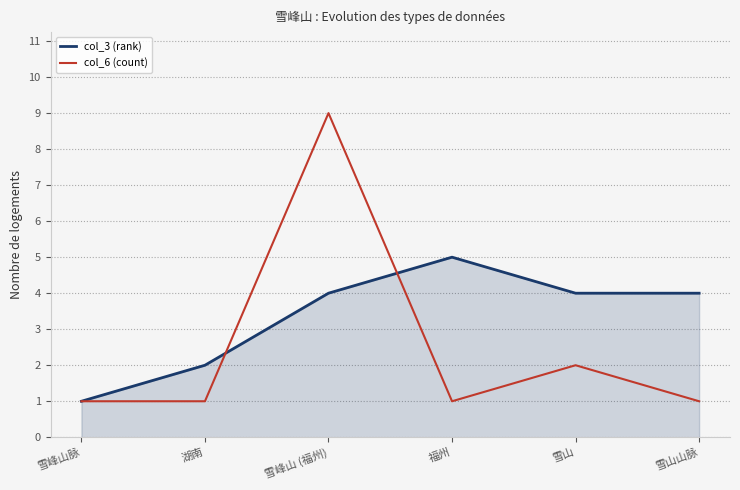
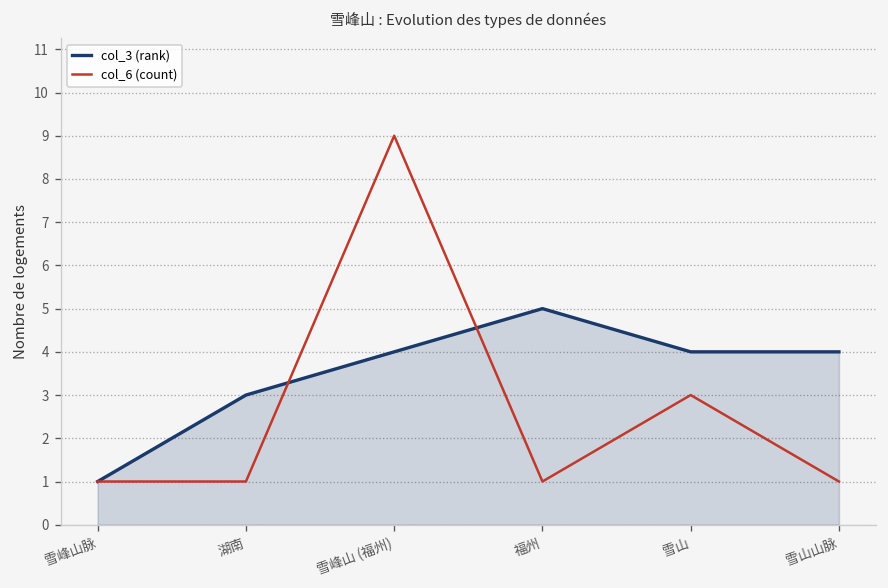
col_3 (rank), 湖南: 2 -> 3
col_6 (count), 雪山: 2 -> 3
